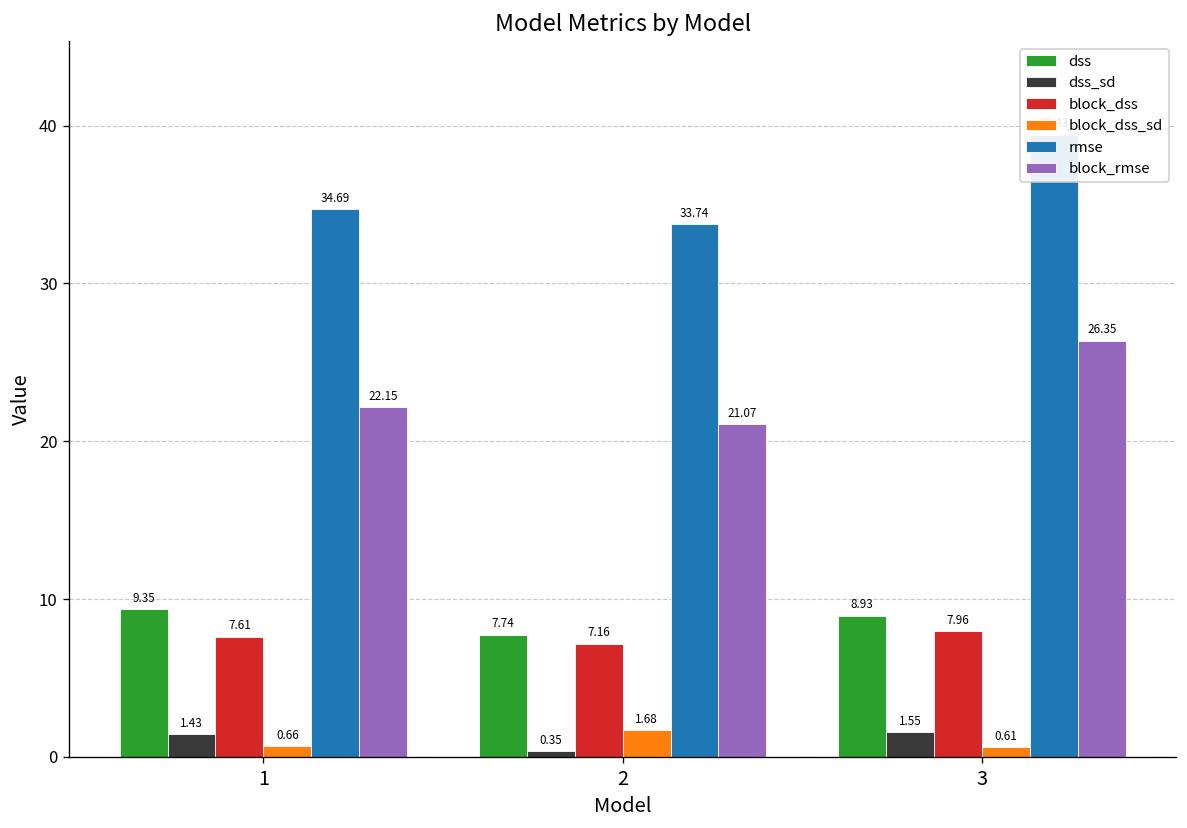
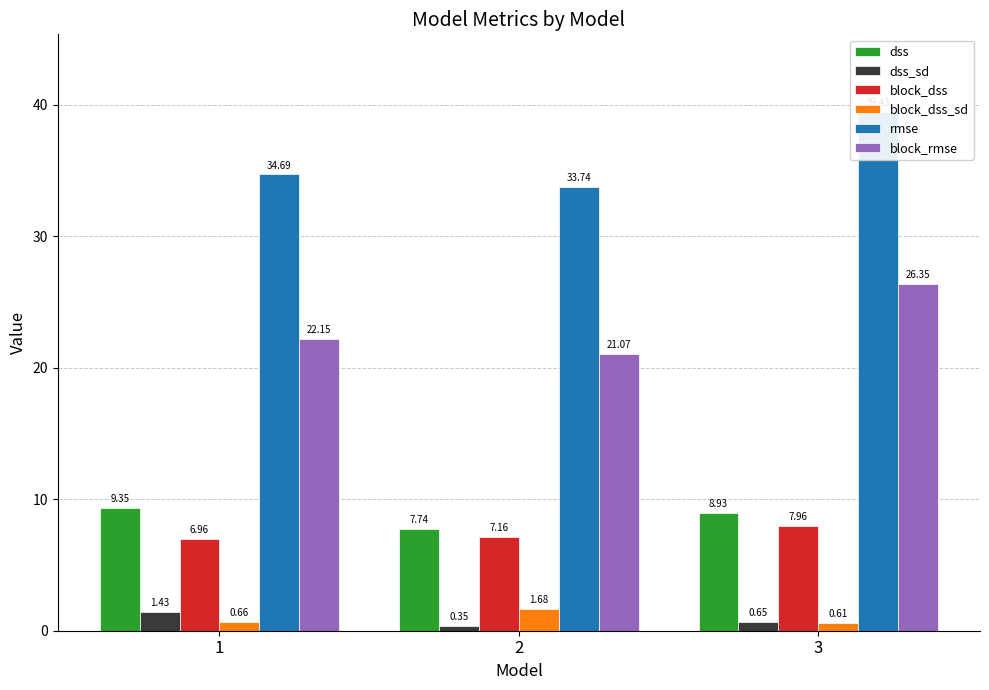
block_dss, 1: 7.61 -> 6.96
dss_sd, 3: 1.55 -> 0.65
